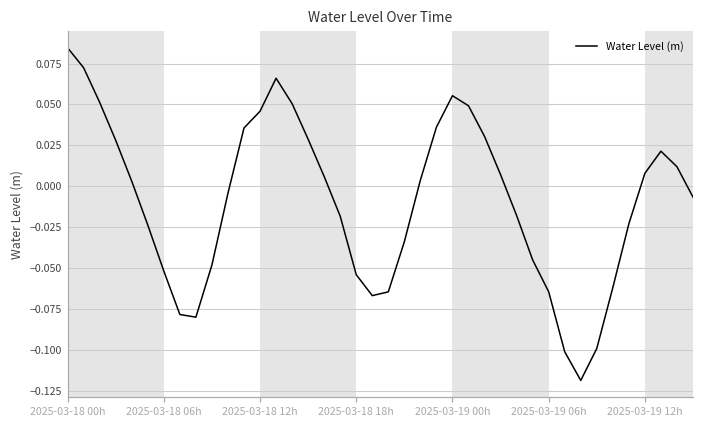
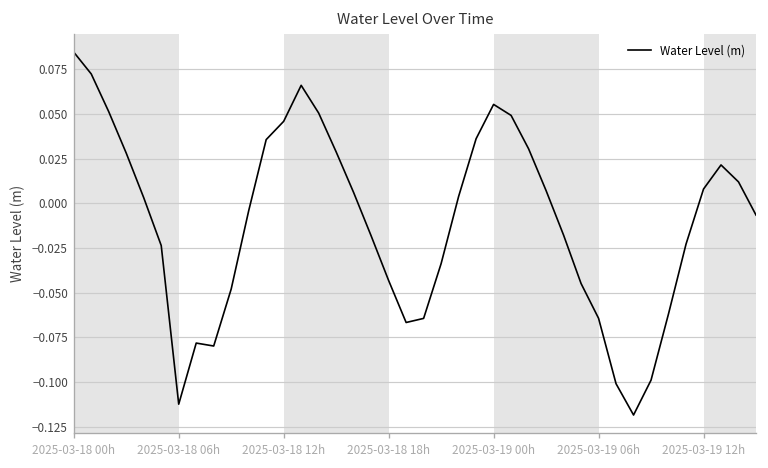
2025-03-18 06h: -0.052 -> -0.112
2025-03-18 18h: -0.054 -> -0.043
